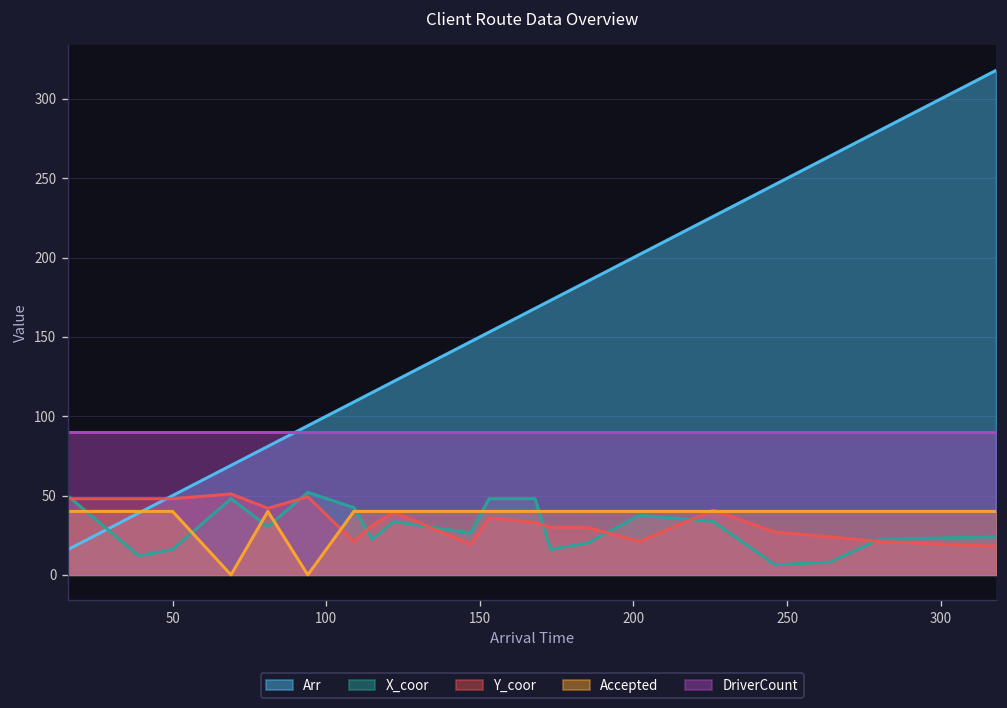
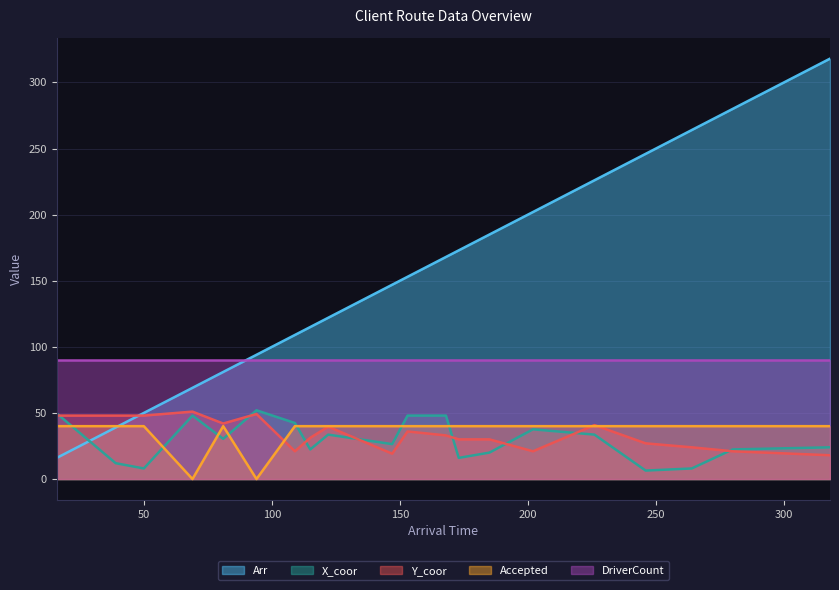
X_coor, 50: 16 -> 8
